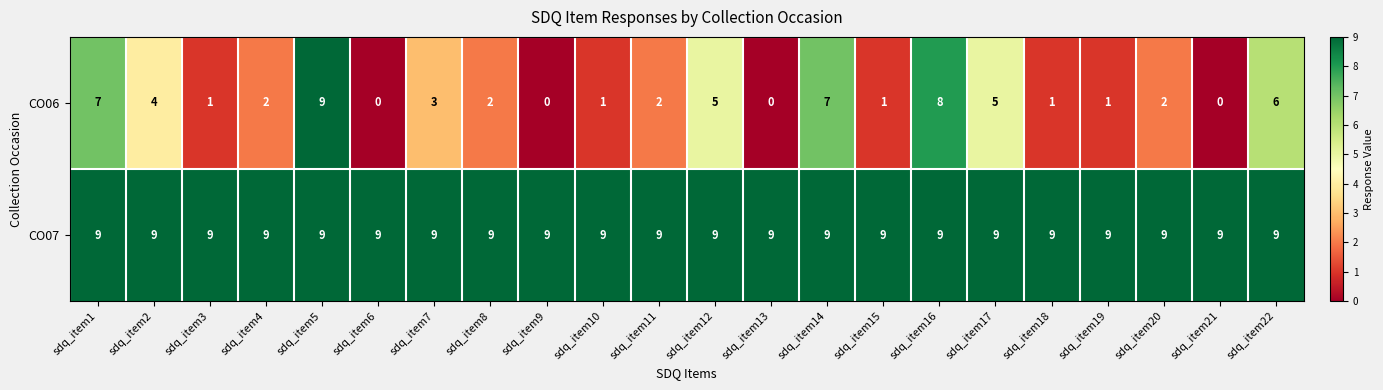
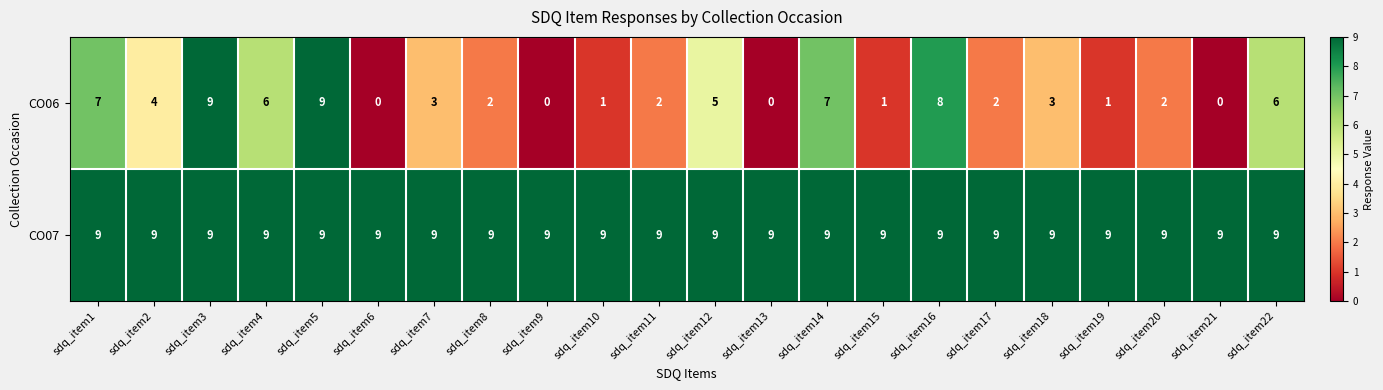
CO06, sdq_item3: 1 -> 9
CO06, sdq_item4: 2 -> 6
CO06, sdq_item17: 5 -> 2
CO06, sdq_item18: 1 -> 3
